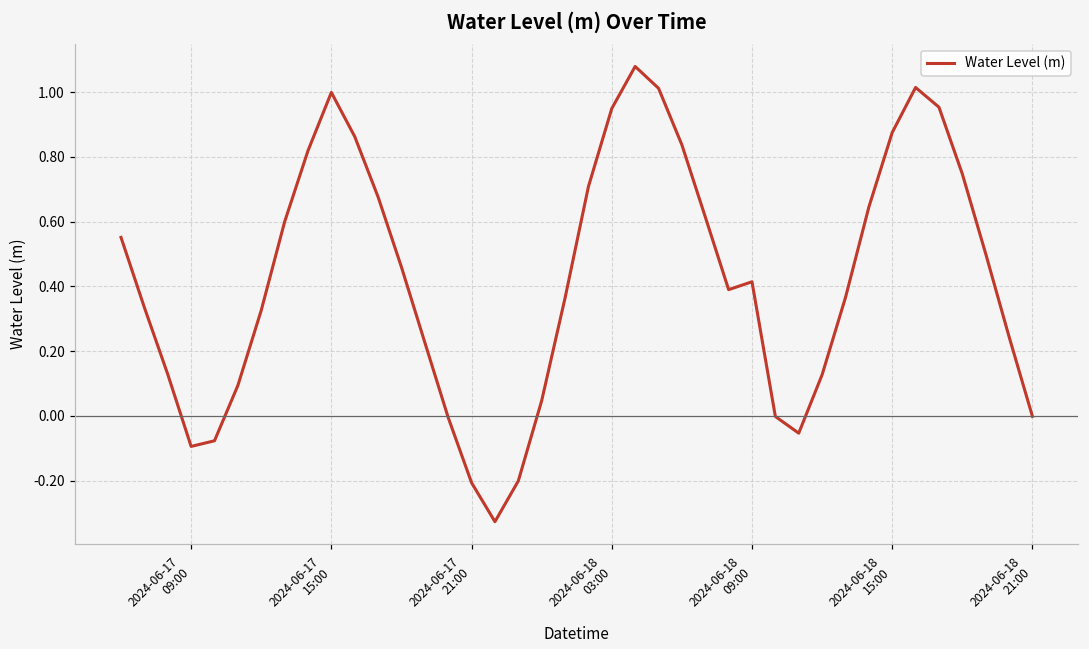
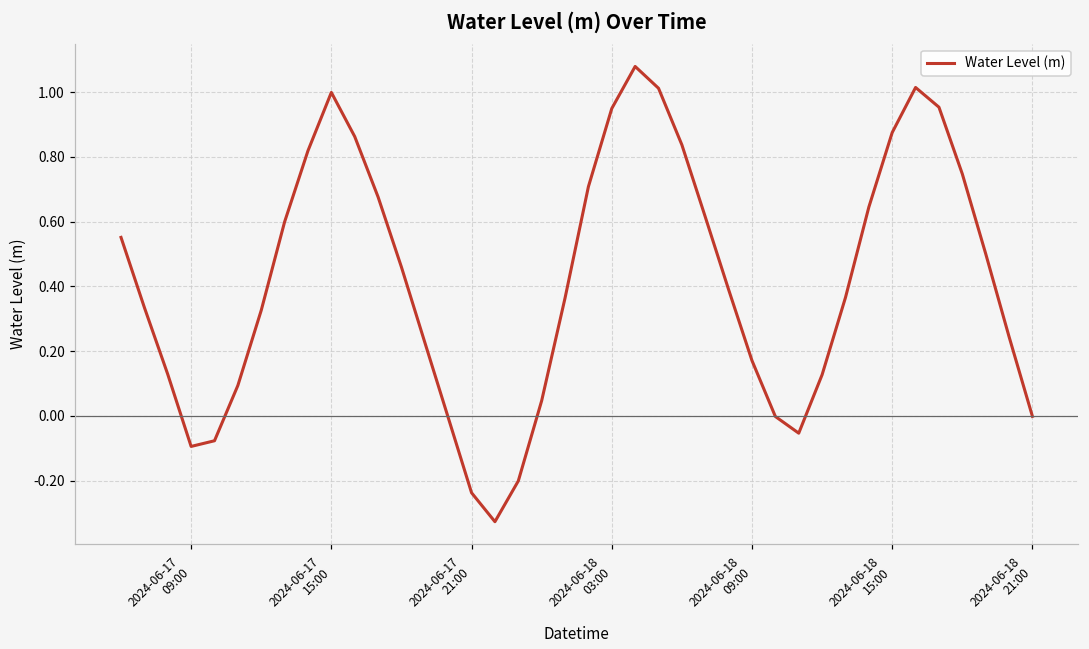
2024-06-17 21:00: -0.21 -> -0.24
2024-06-18 09:00: 0.41 -> 0.17
